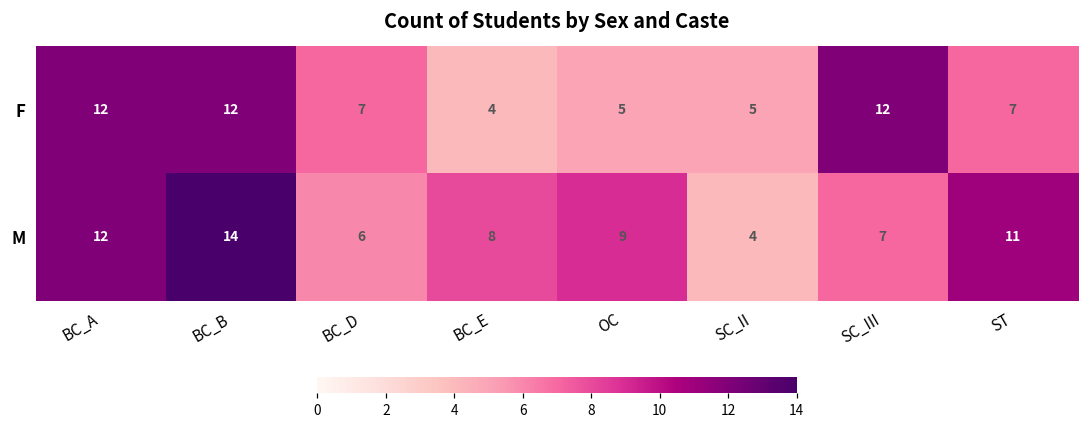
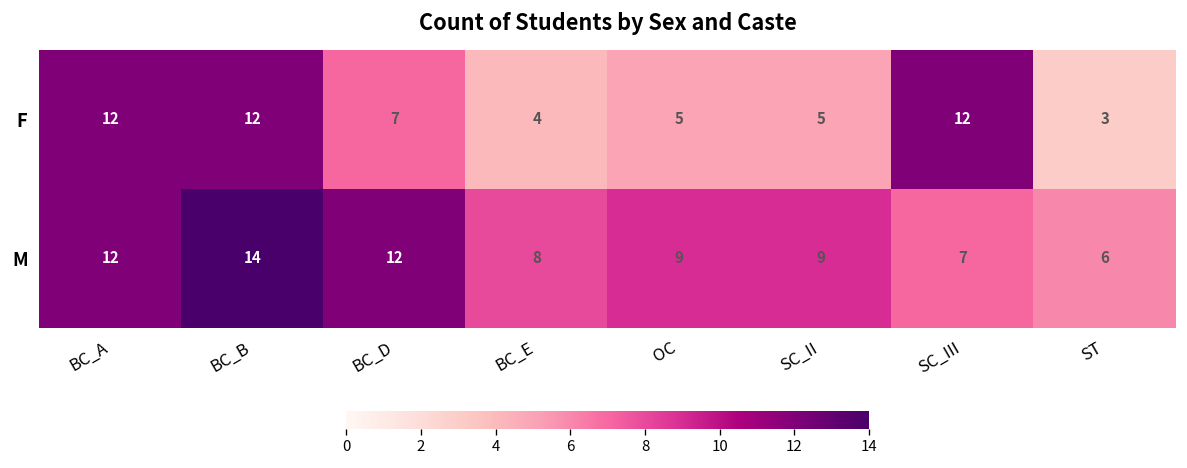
F, ST: 7 -> 3
M, BC_D: 6 -> 12
M, SC_II: 4 -> 9
M, ST: 11 -> 6
